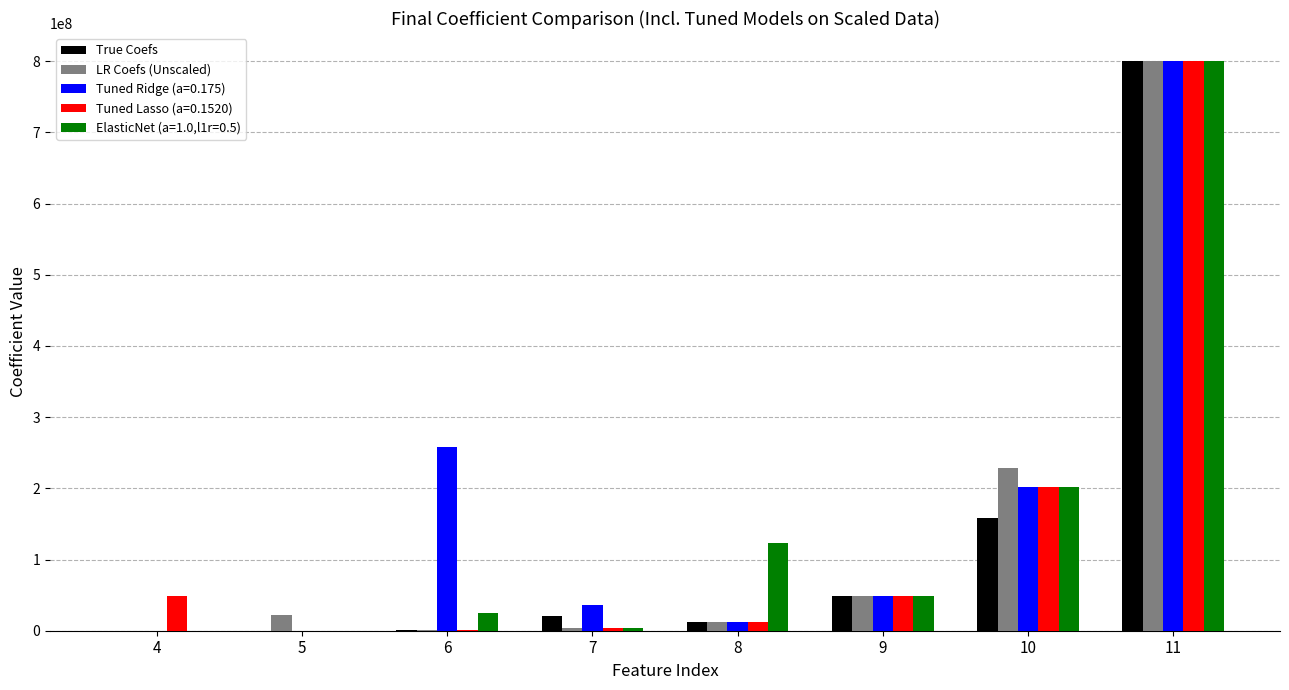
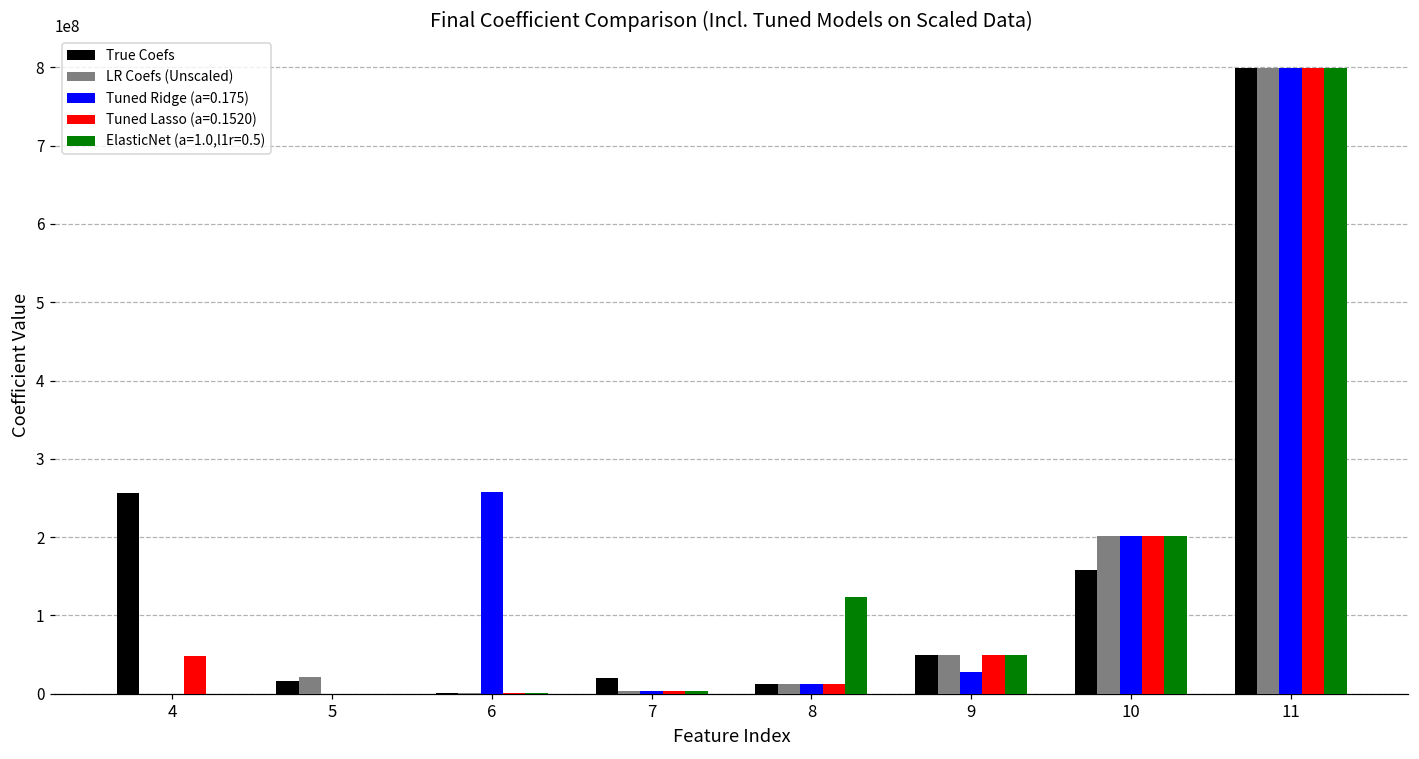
True Coefs, 4: 0 -> 260000000
True Coefs, 5: 0 -> 20000000
ElasticNet (a=1.0,l1r=0.5), 6: 30000000 -> 0
Tuned Ridge (a=0.175), 7: 40000000 -> 0
Tuned Ridge (a=0.175), 9: 50000000 -> 30000000
LR Coefs (Unscaled), 10: 230000000 -> 200000000
